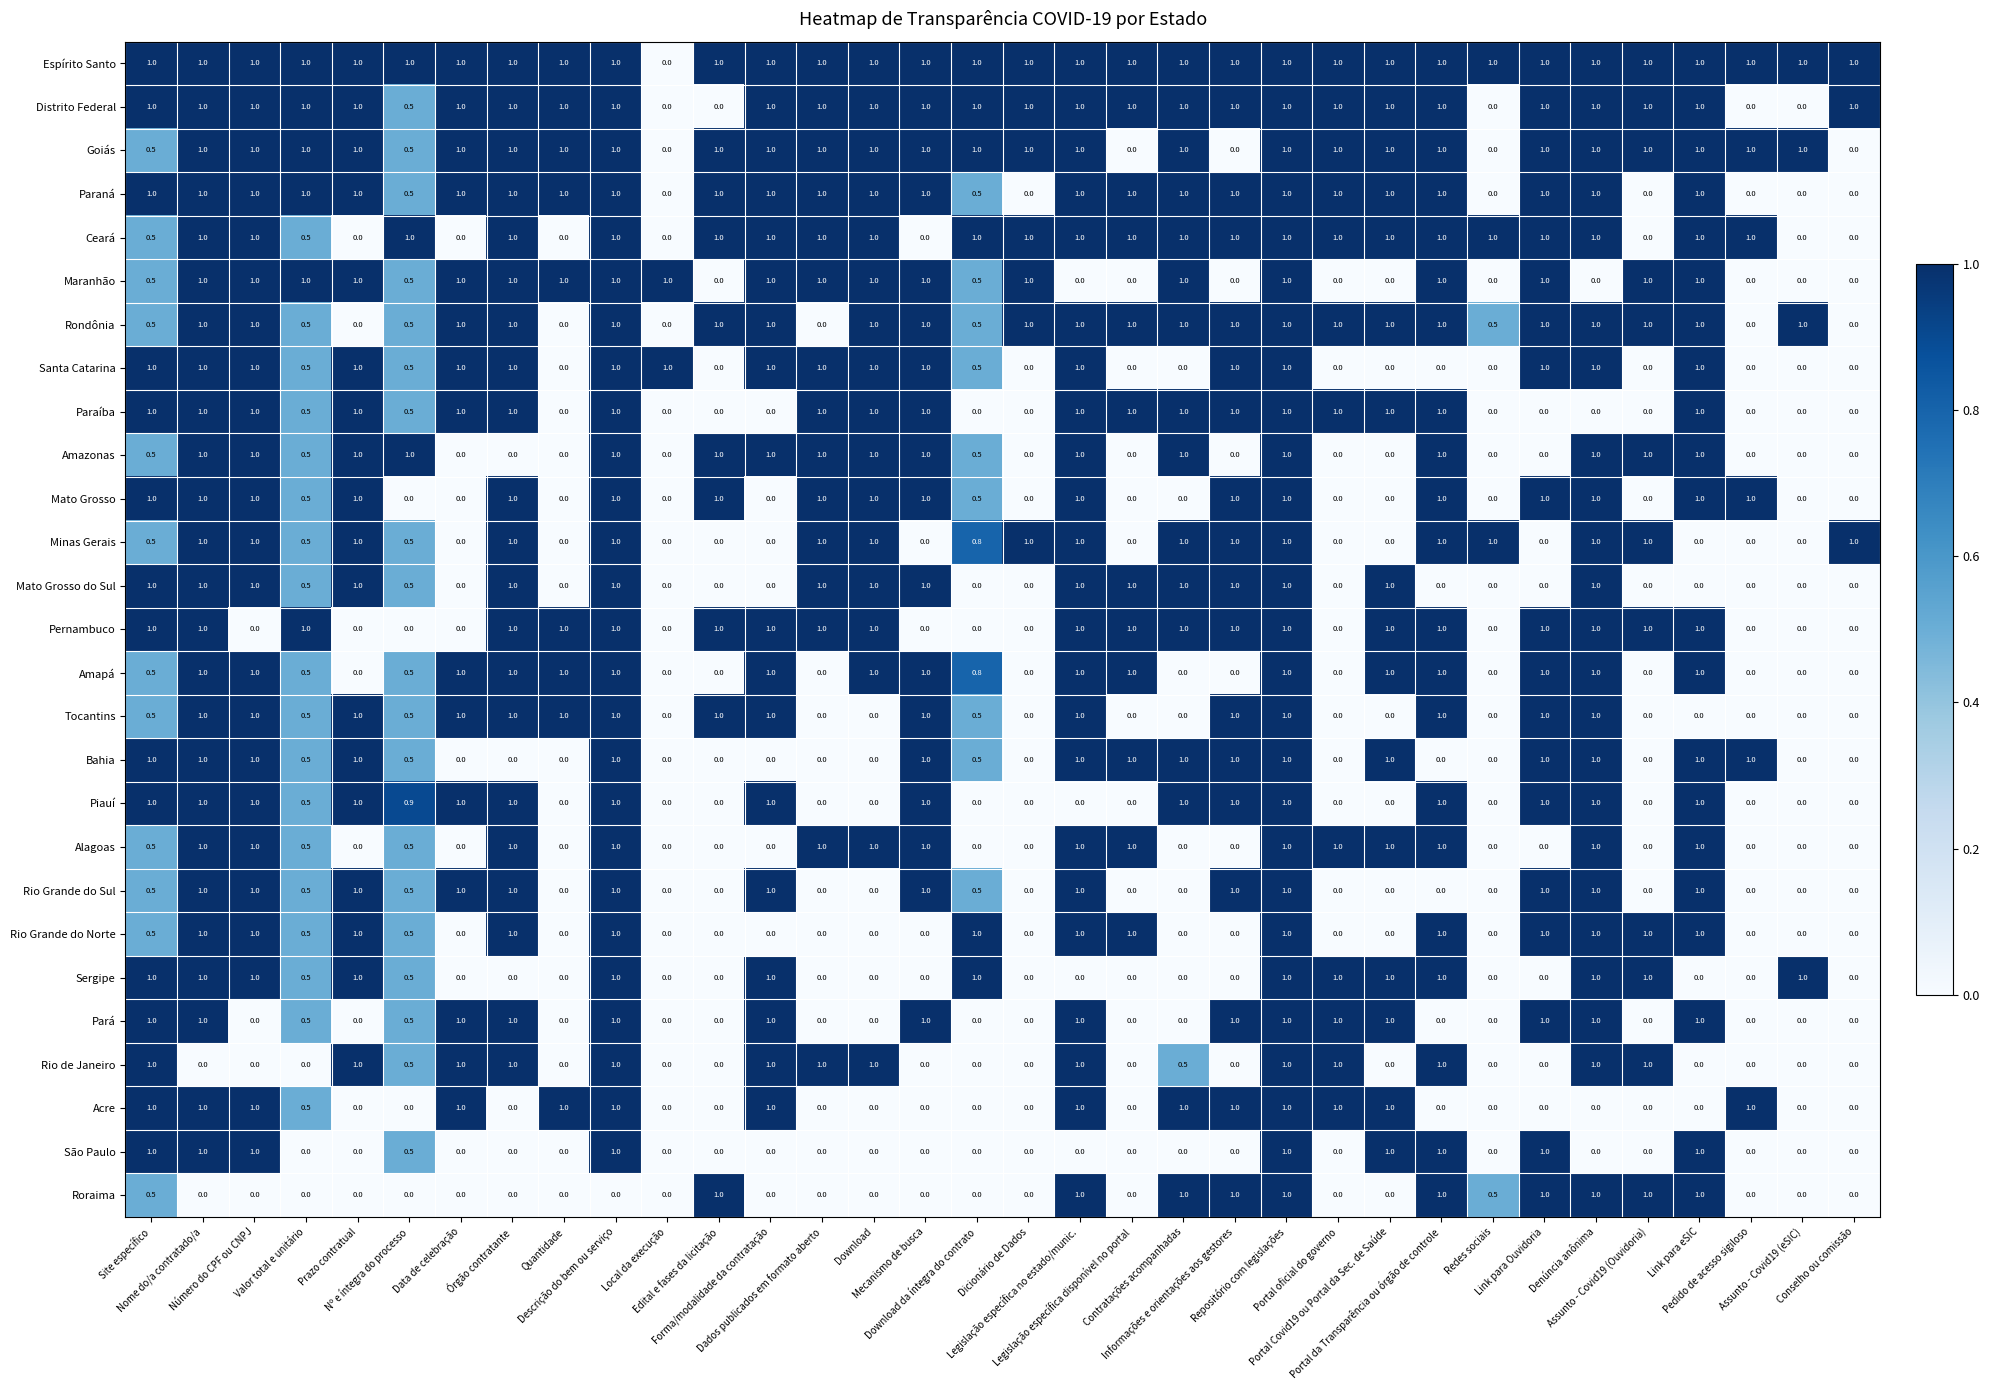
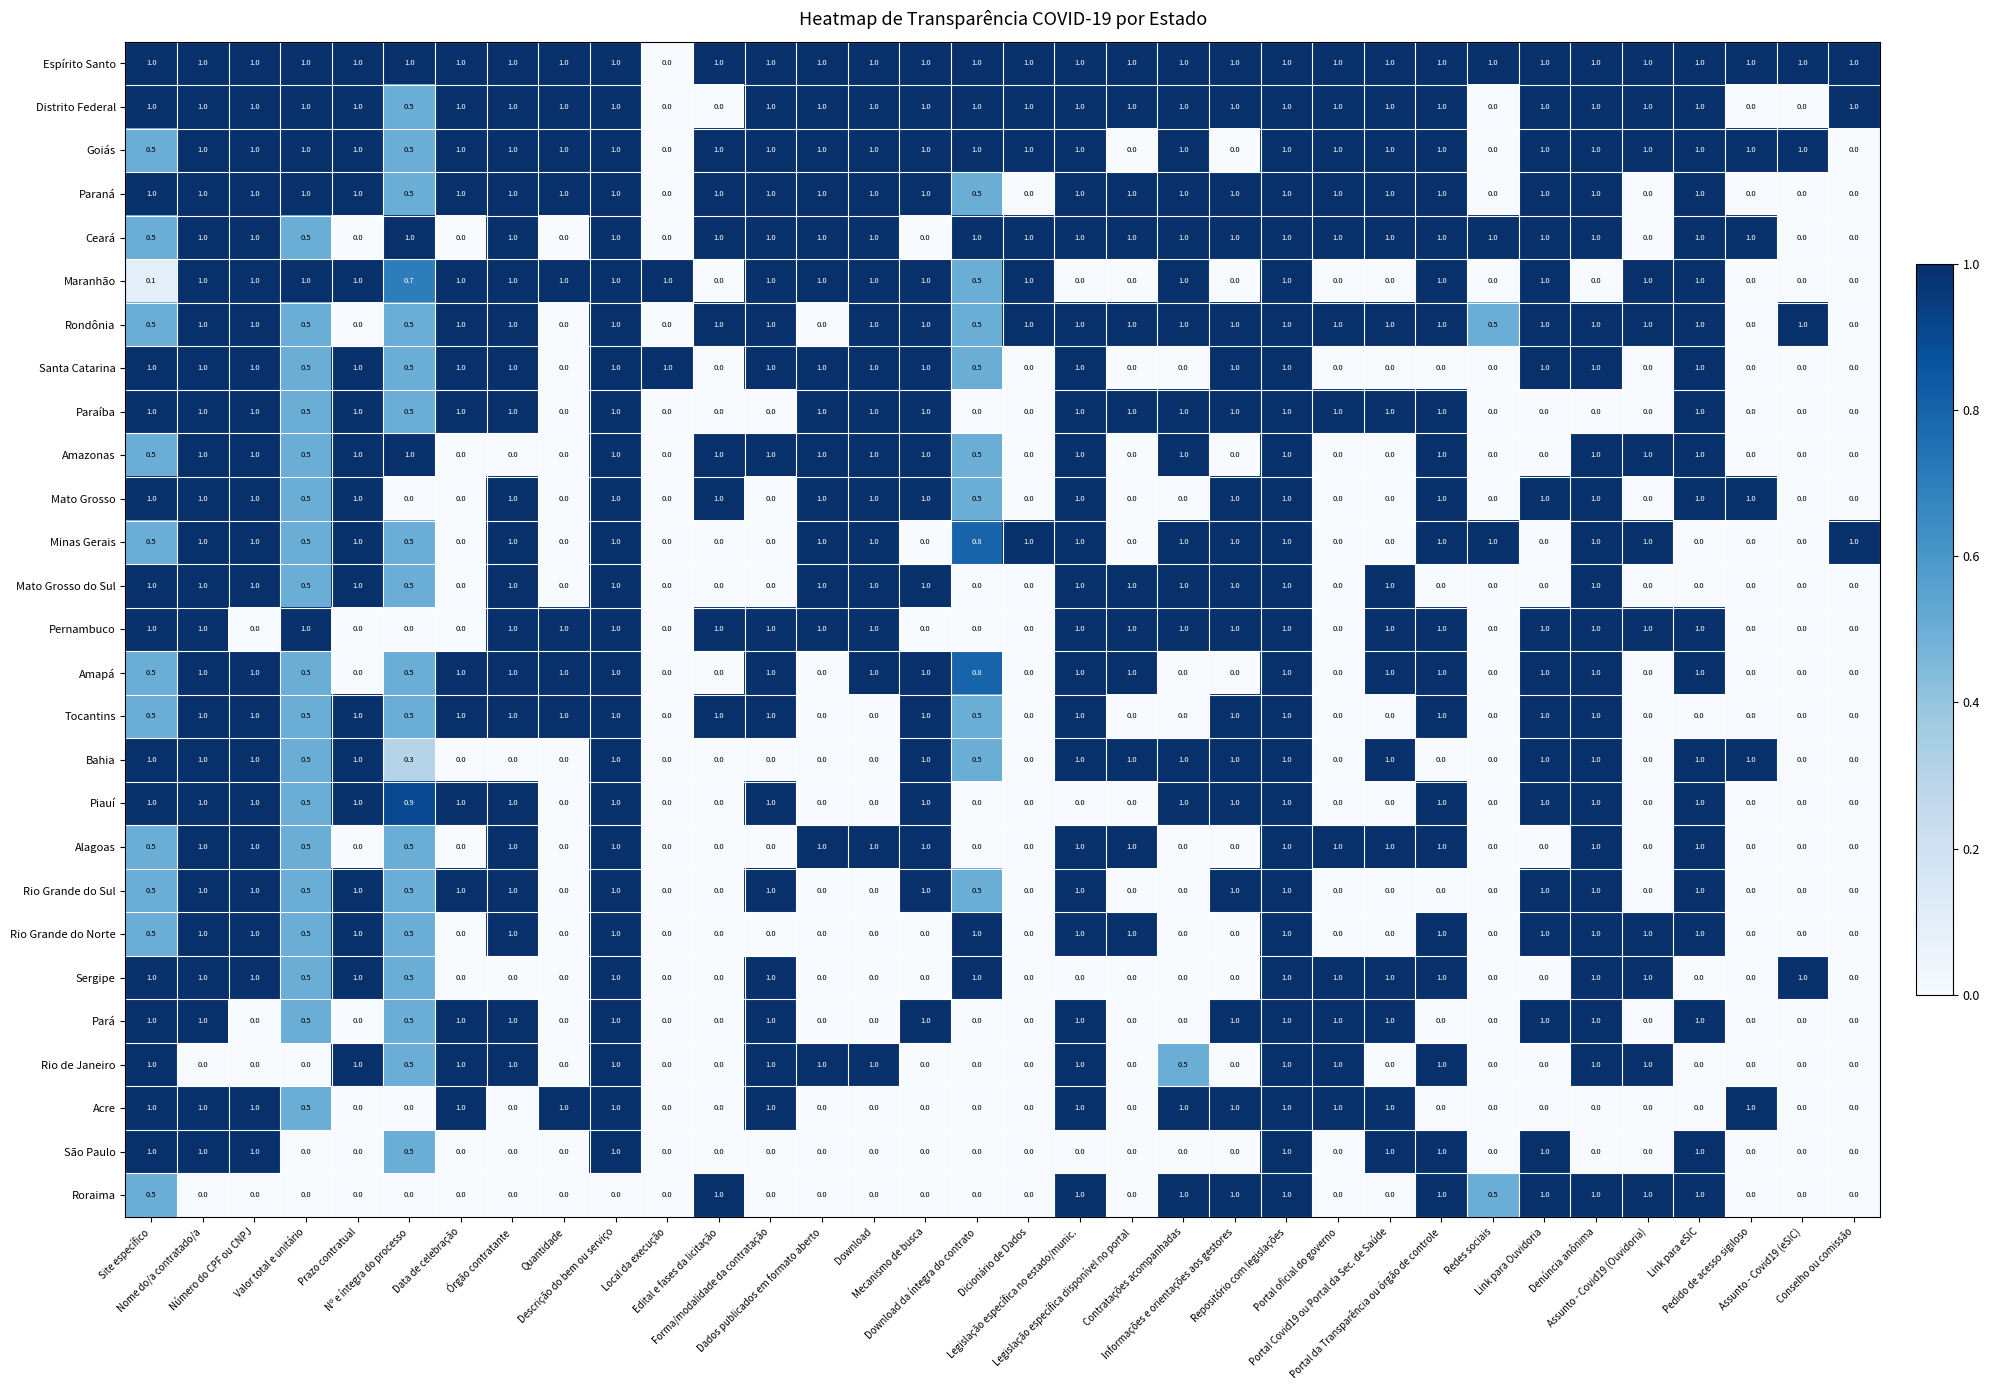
Maranhão, Site específico: 0.5 -> 0.1
Maranhão, Nº e íntegra do processo: 0.5 -> 0.7
Bahia, Nº e íntegra do processo: 0.5 -> 0.3
